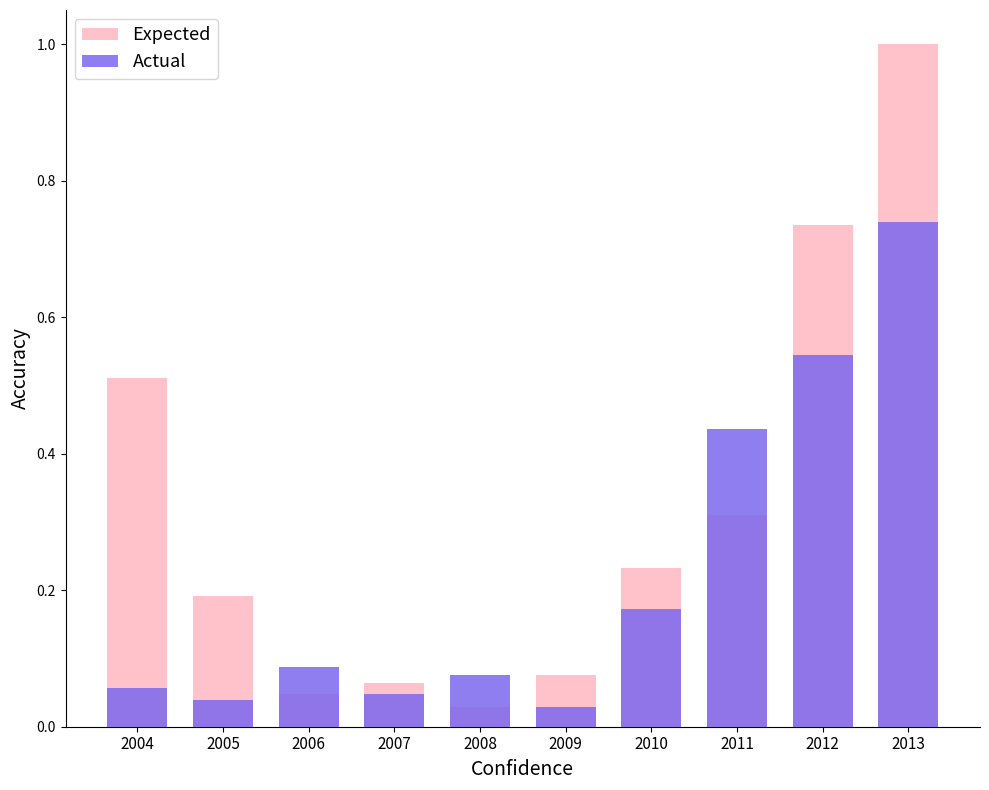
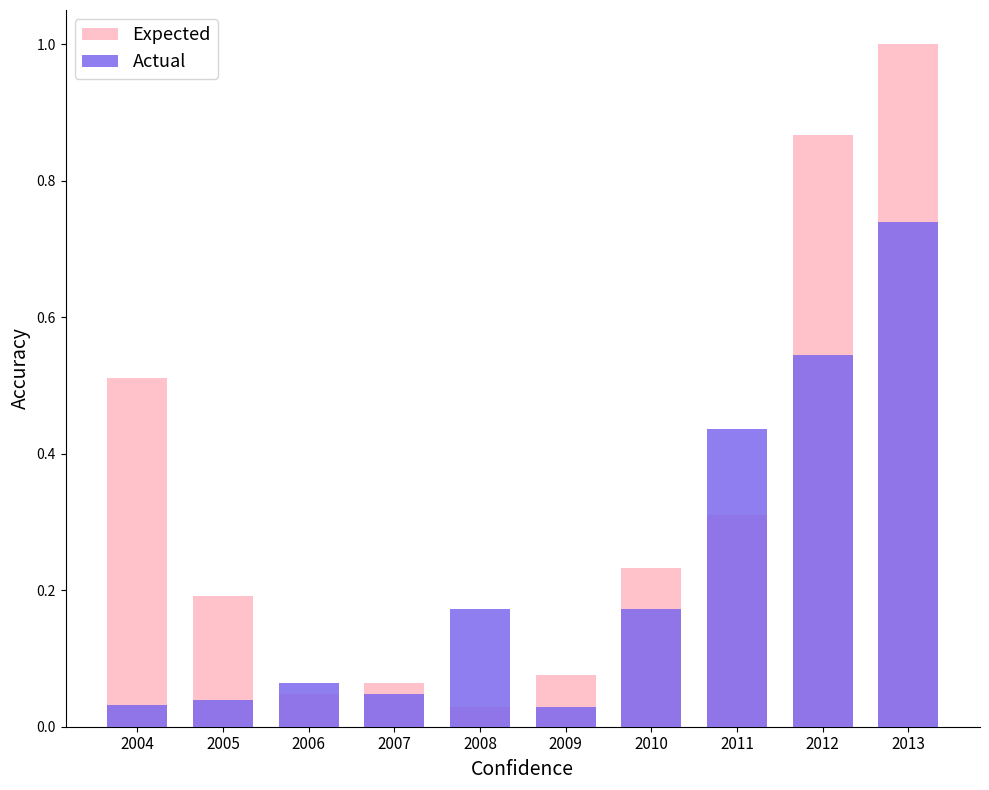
Actual, 2004: 0.06 -> 0.03
Actual, 2006: 0.09 -> 0.06
Actual, 2008: 0.08 -> 0.17
Expected, 2012: 0.74 -> 0.87
